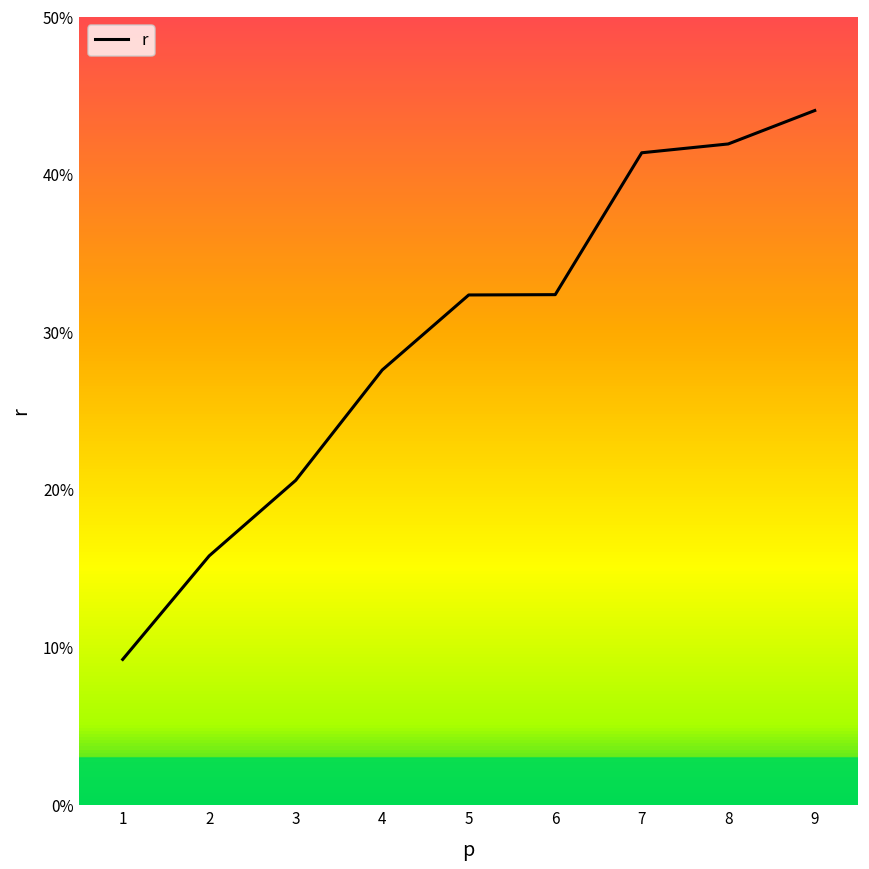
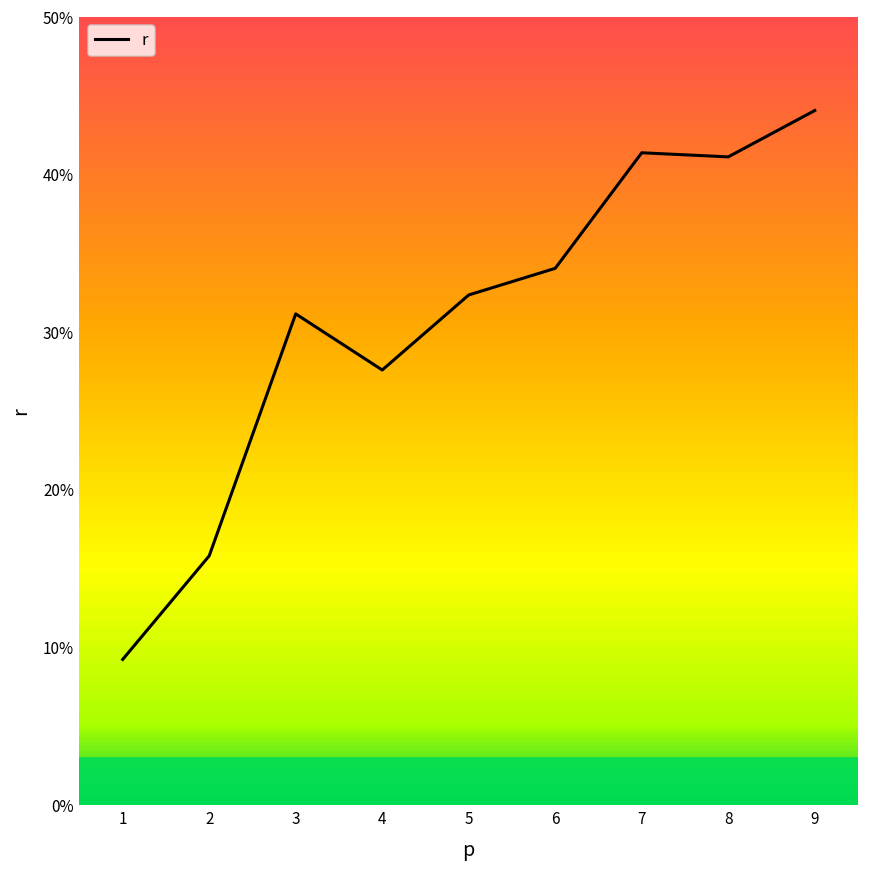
3: 20.6% -> 31.2%
6: 32.4% -> 34.1%
8: 41.9% -> 41.1%
